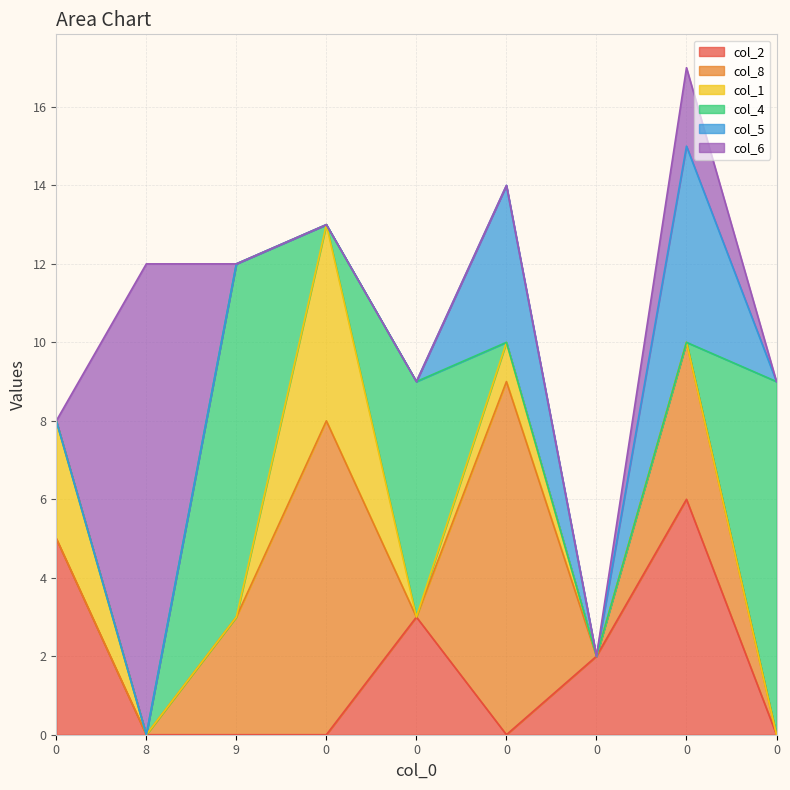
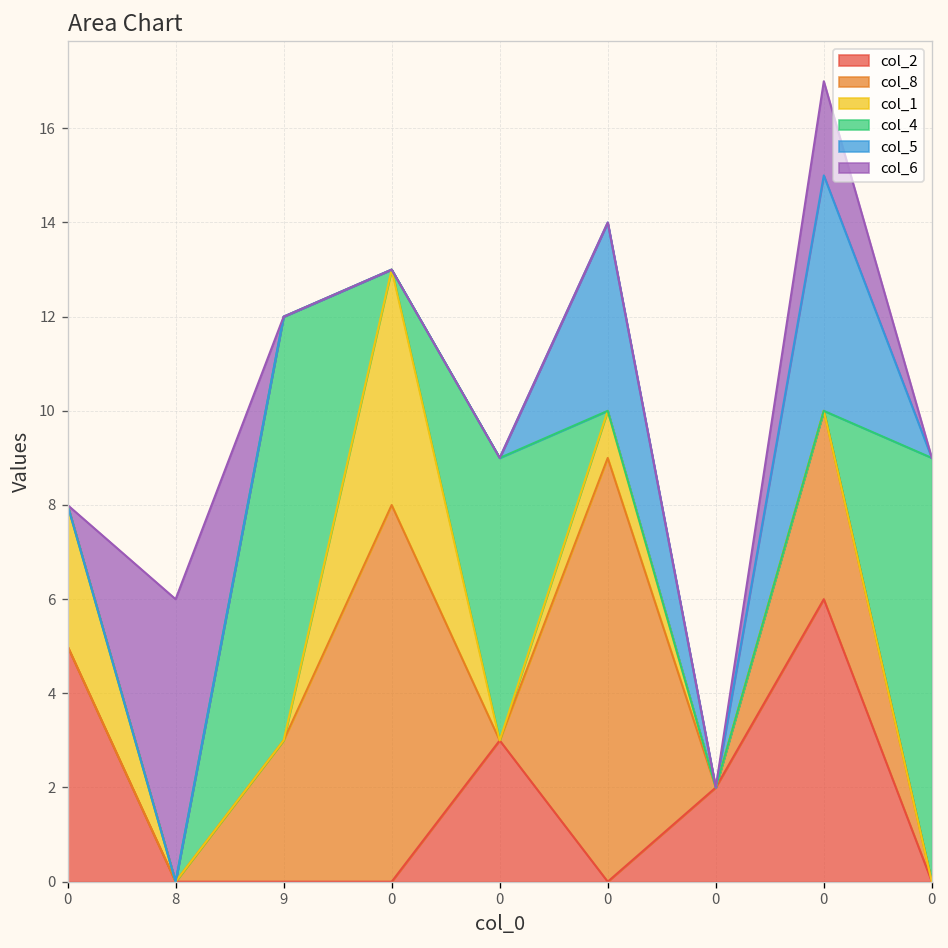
col_6, 8: 12 -> 6
